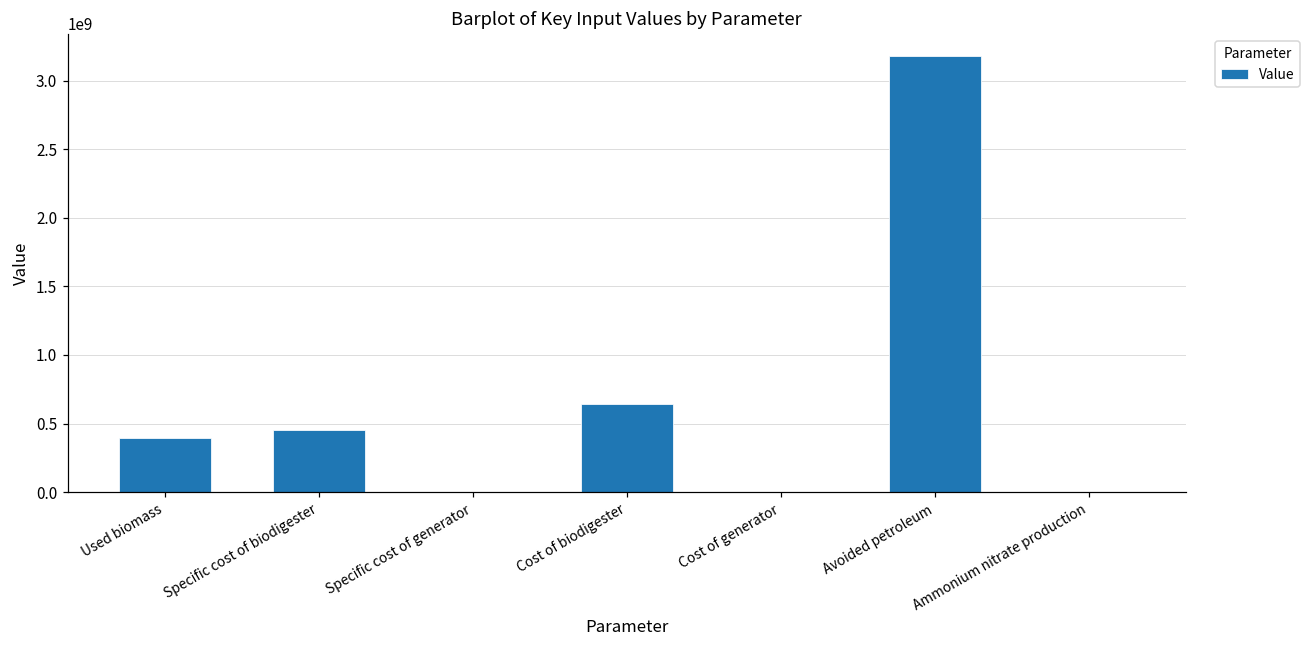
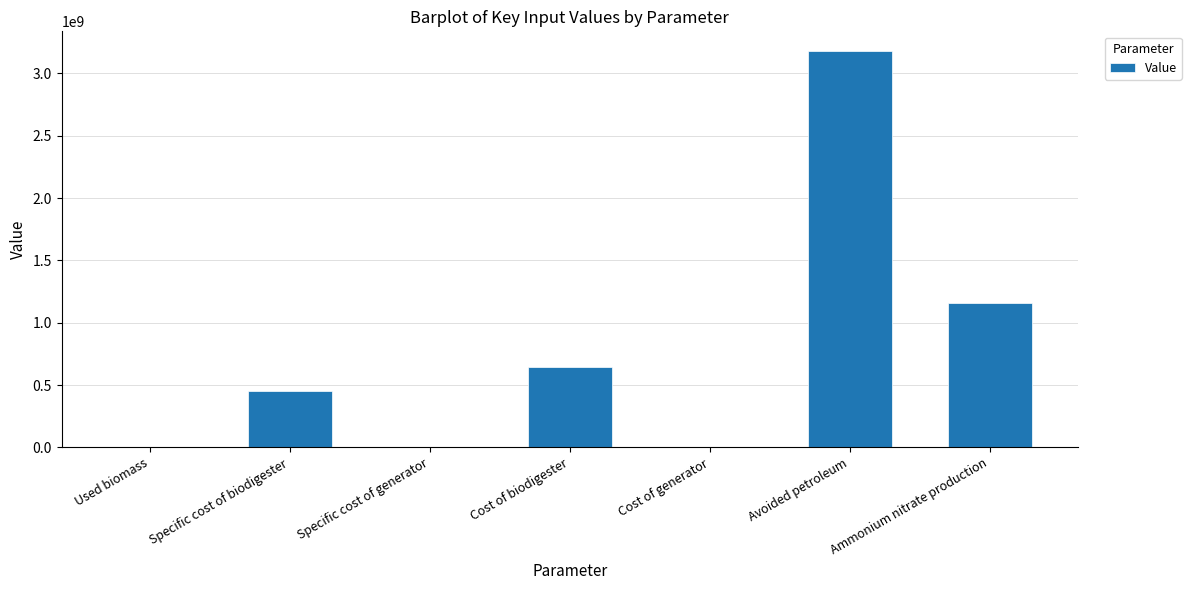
Used biomass: 390000000 -> 0
Ammonium nitrate production: 0 -> 1160000000
